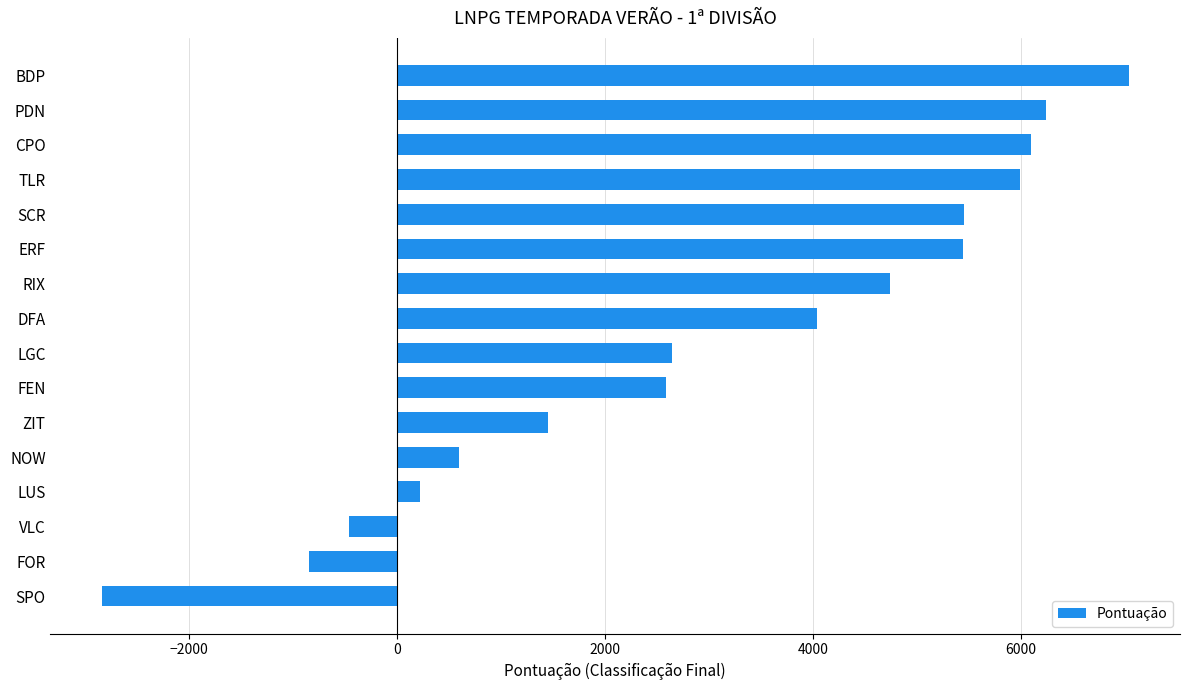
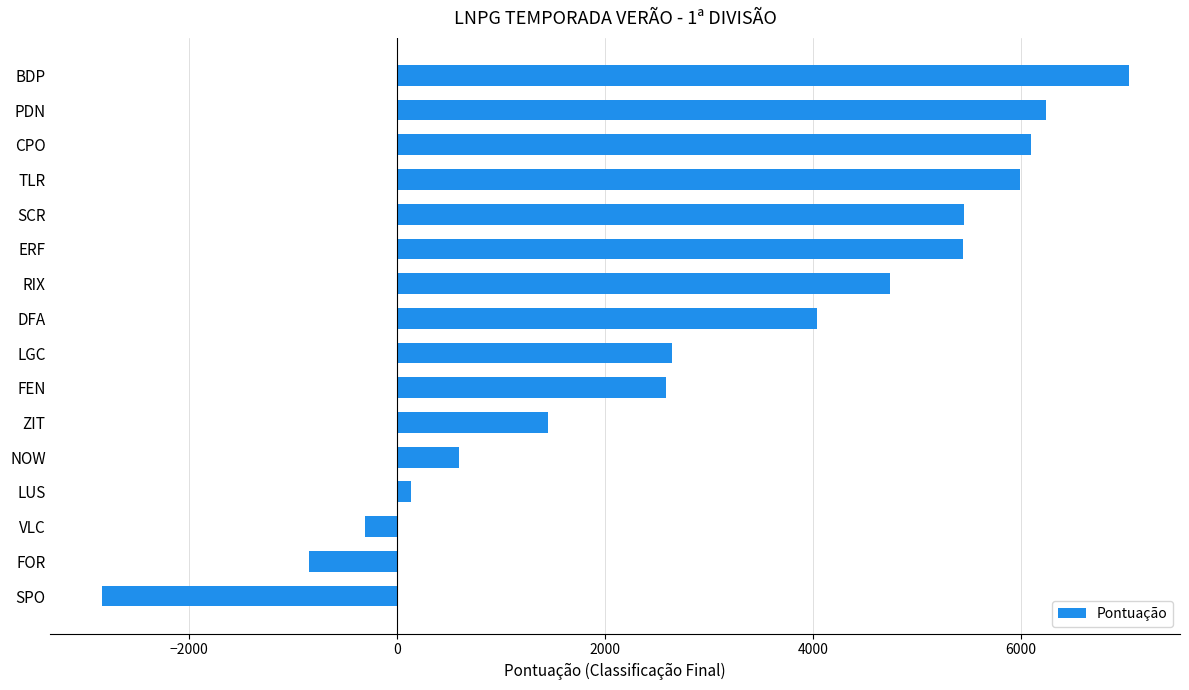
LUS: 230 -> 130
VLC: -460 -> -310
